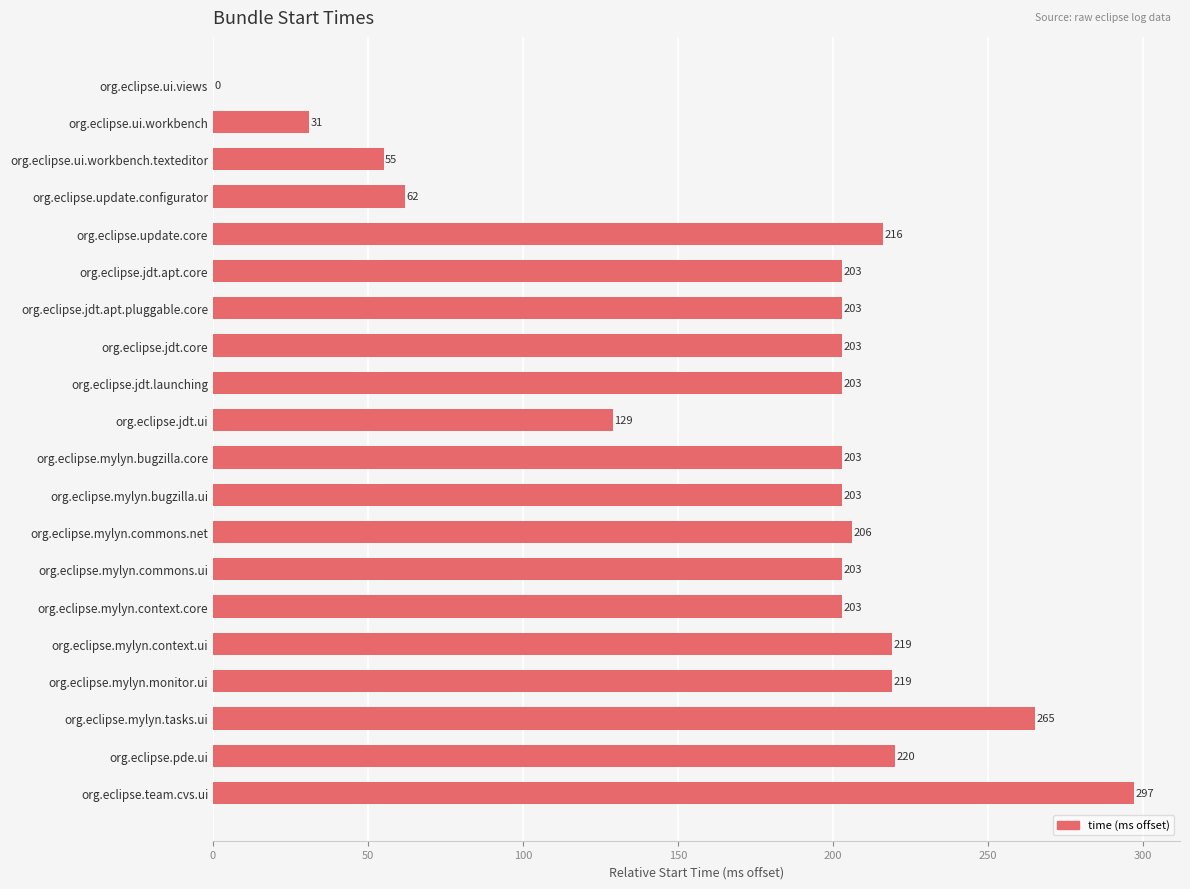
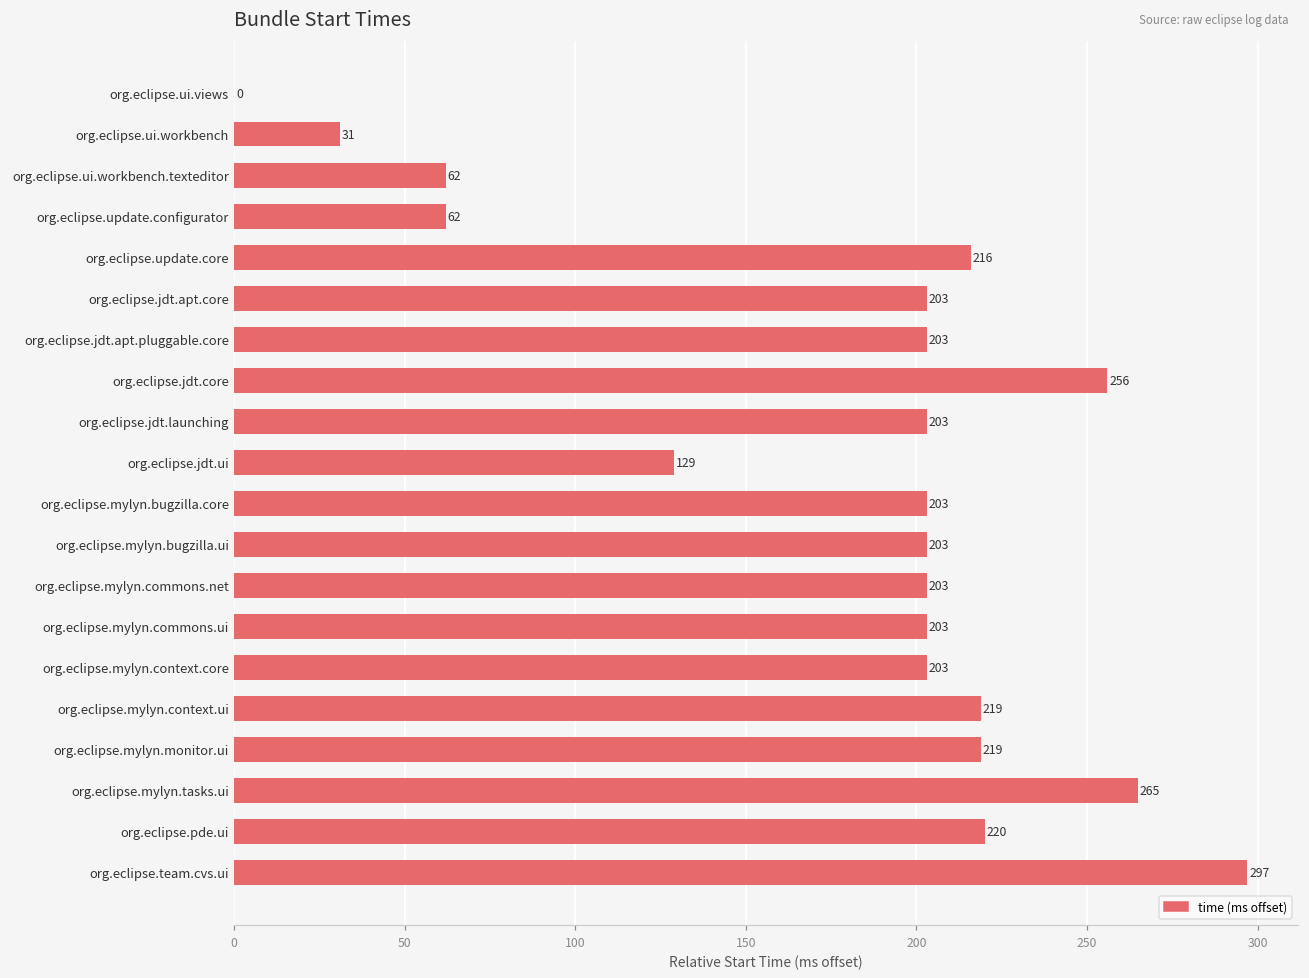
org.eclipse.ui.workbench.texteditor: 55 -> 62
org.eclipse.jdt.core: 203 -> 256
org.eclipse.mylyn.commons.net: 206 -> 203
